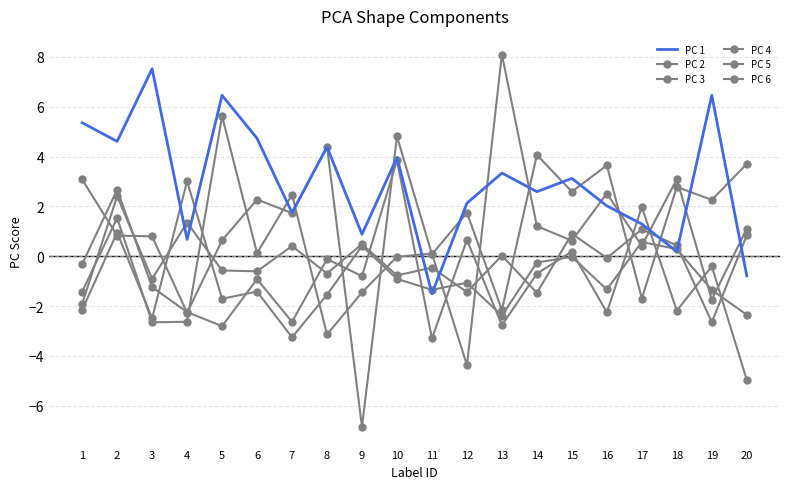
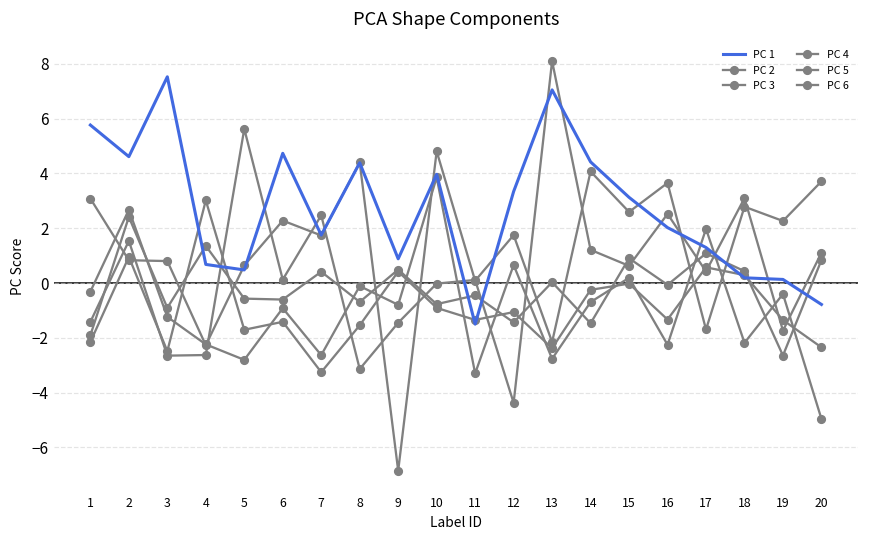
PC 1, 1: 5.4 -> 5.8
PC 1, 5: 6.5 -> 0.5
PC 1, 12: 2.1 -> 3.3
PC 1, 13: 3.3 -> 7.0
PC 1, 14: 2.6 -> 4.4
PC 1, 19: 6.5 -> 0.1
